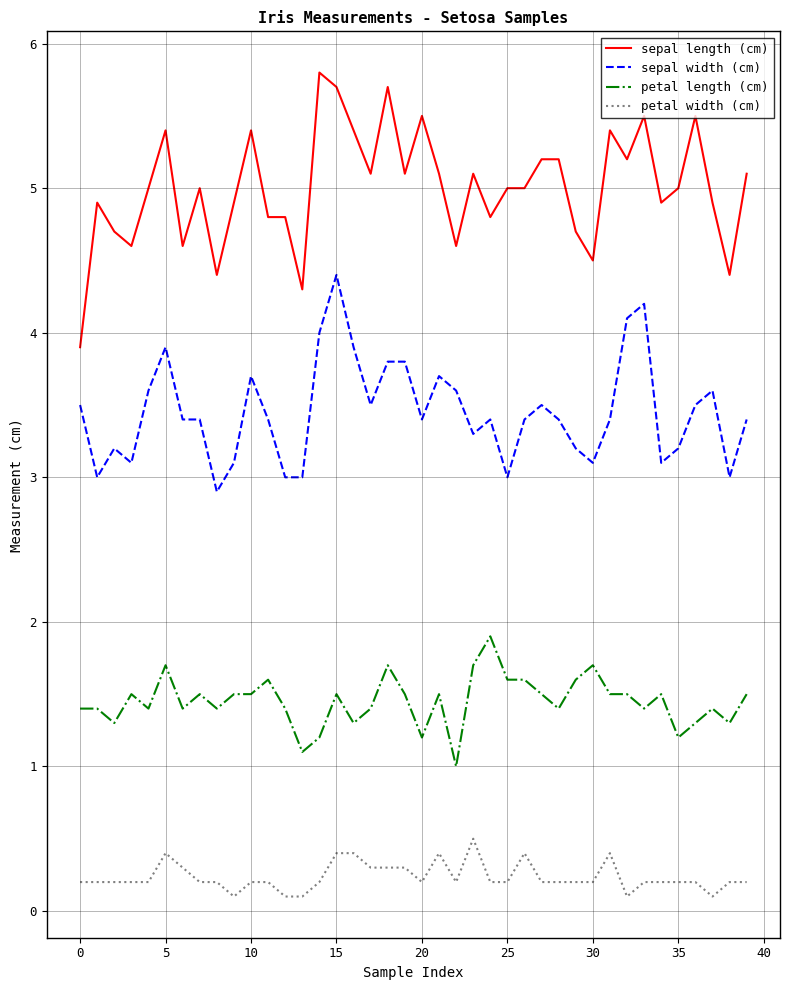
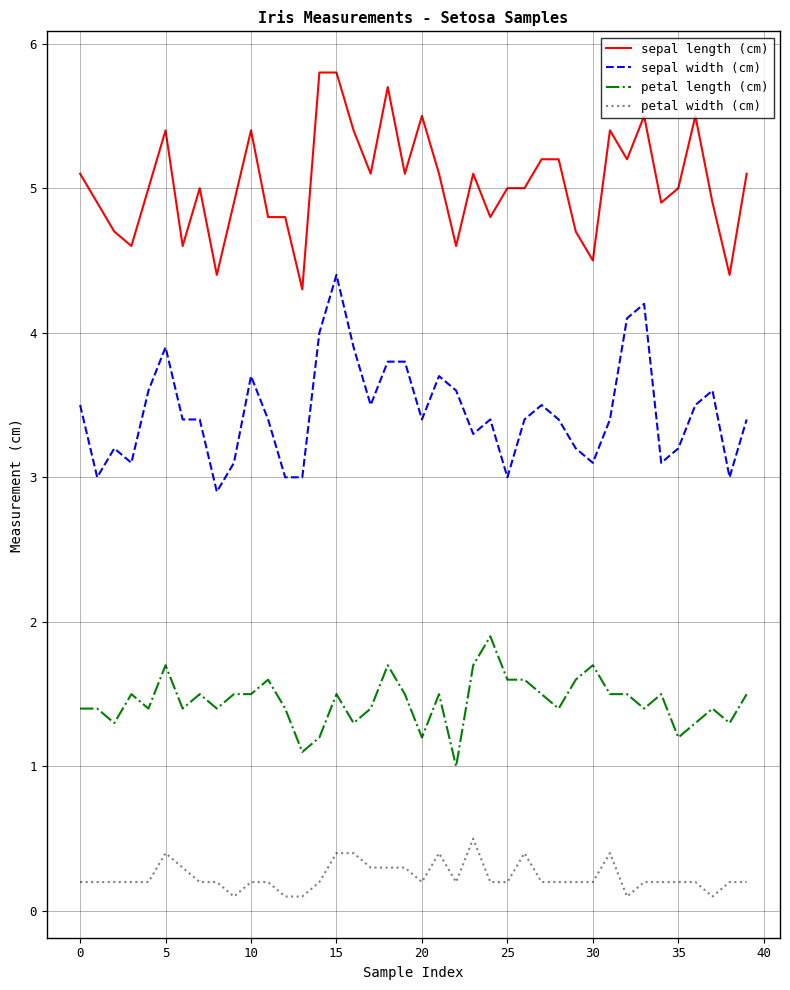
sepal length (cm), 0: 3.9 -> 5.1
sepal length (cm), 15: 5.7 -> 5.8
